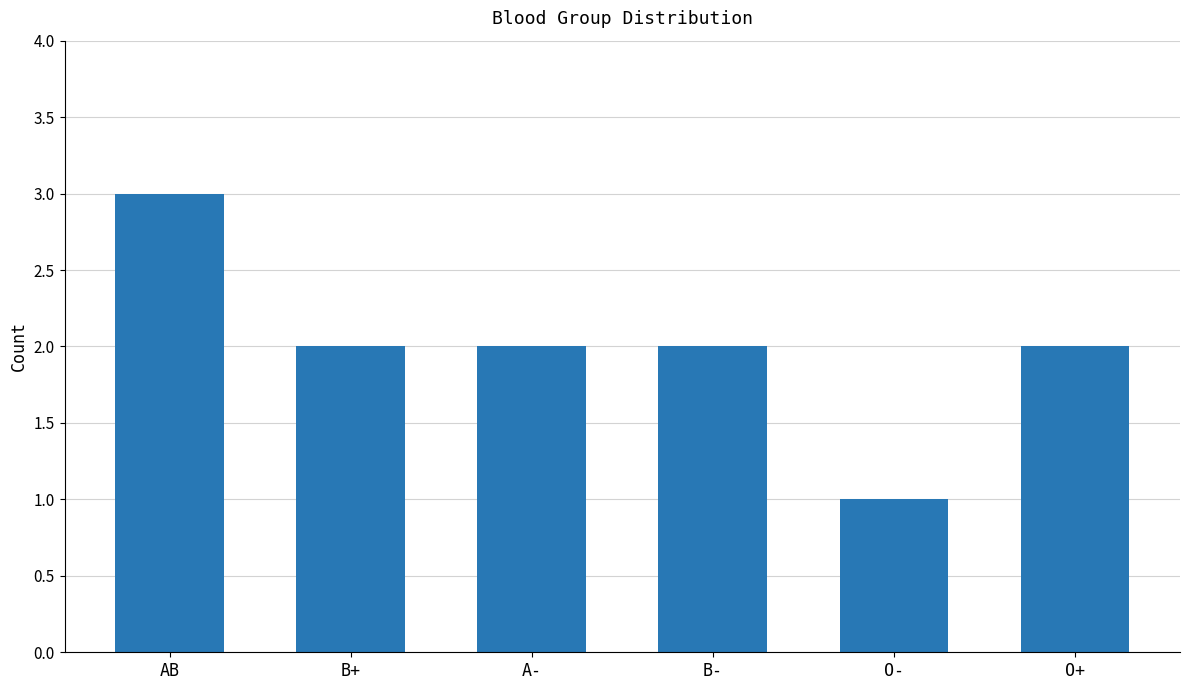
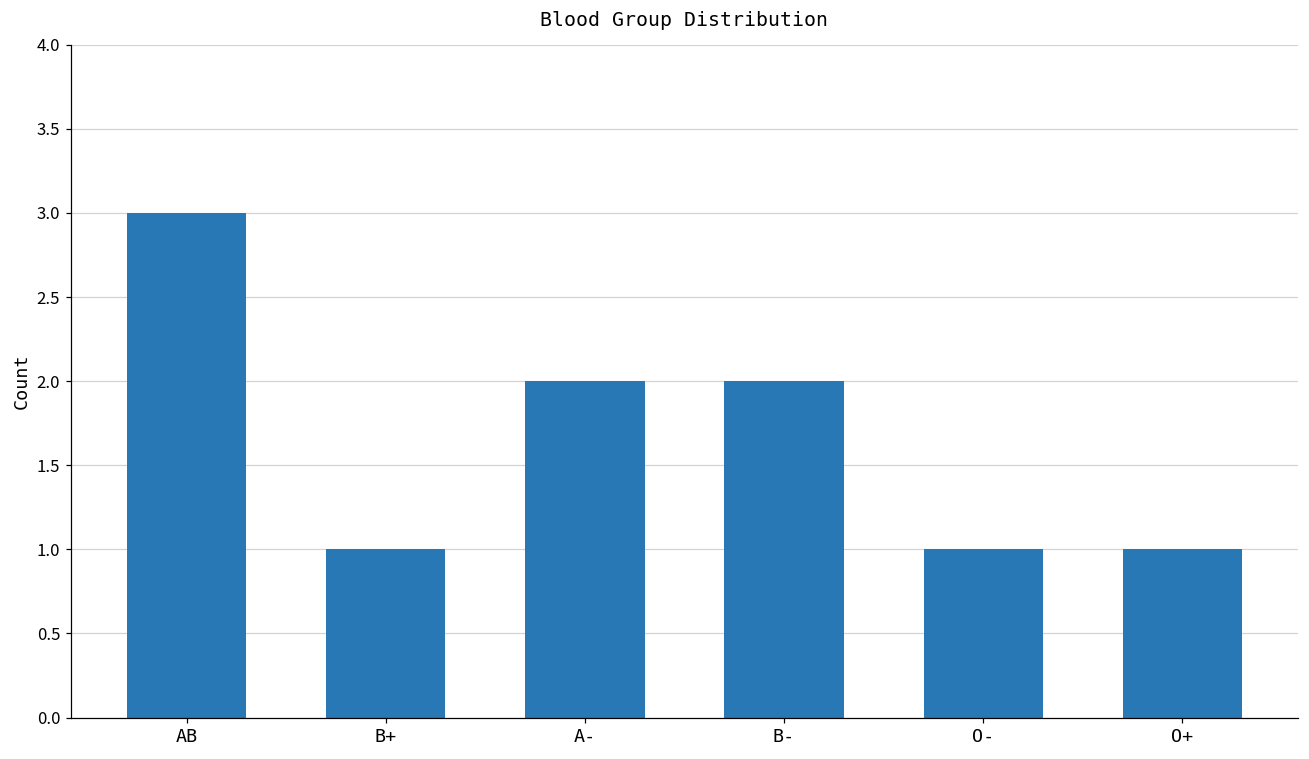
B+: 2 -> 1
O+: 2 -> 1
